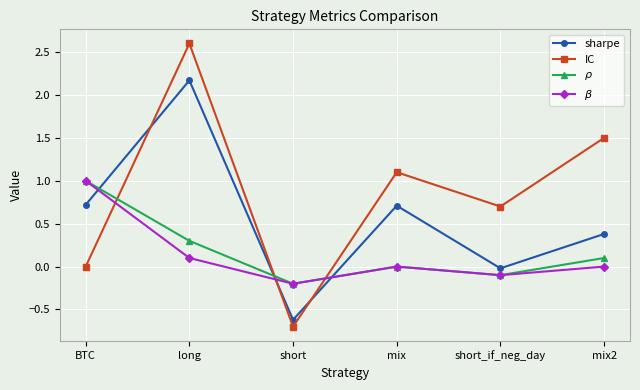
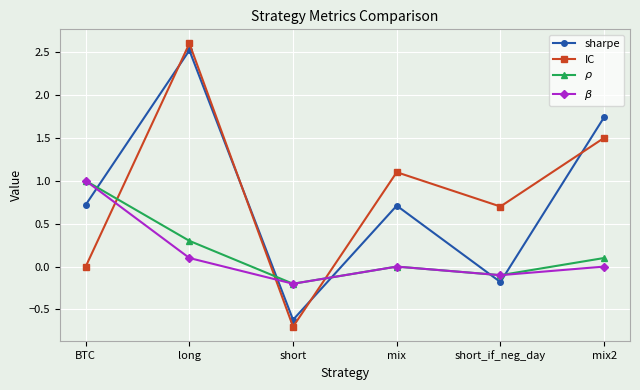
sharpe, long: 2.2 -> 2.5
sharpe, short_if_neg_day: 0.0 -> -0.2
sharpe, mix2: 0.4 -> 1.7
